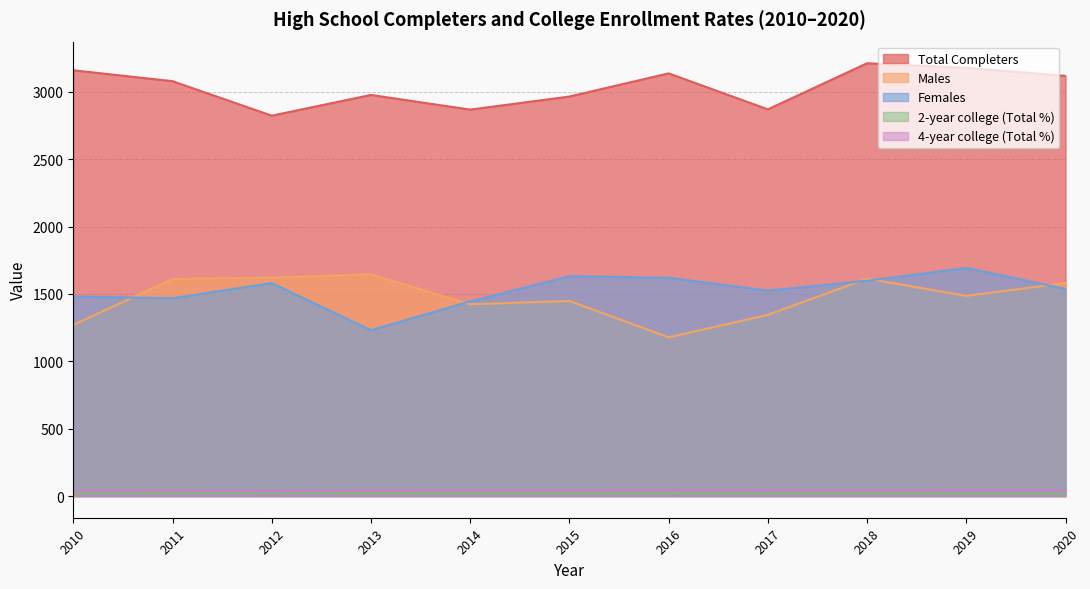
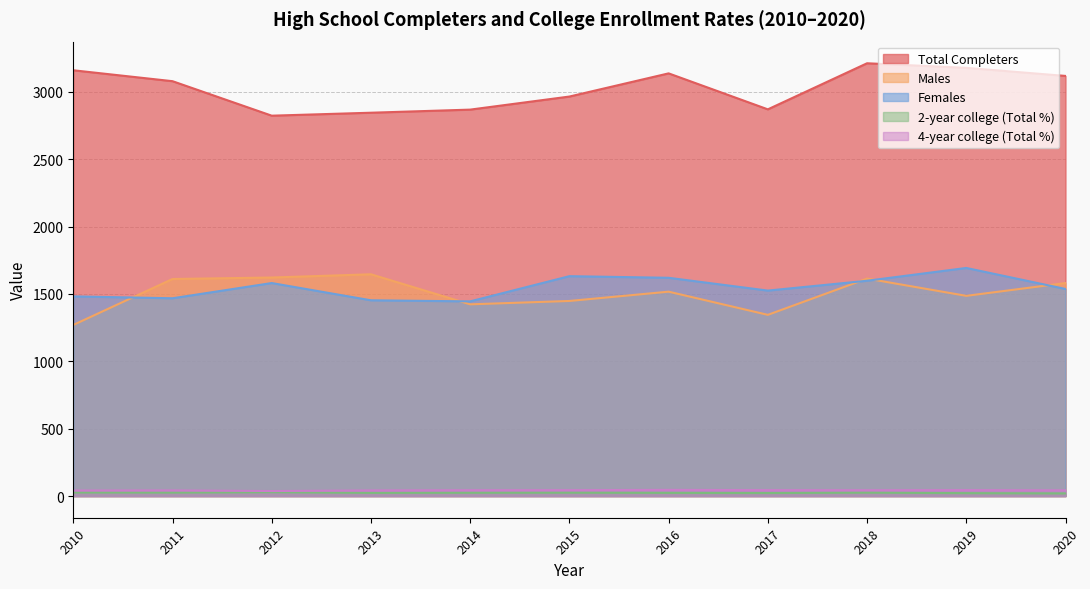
Total Completers, 2013: 2980 -> 2850
Females, 2013: 1230 -> 1450
Males, 2016: 1180 -> 1520
